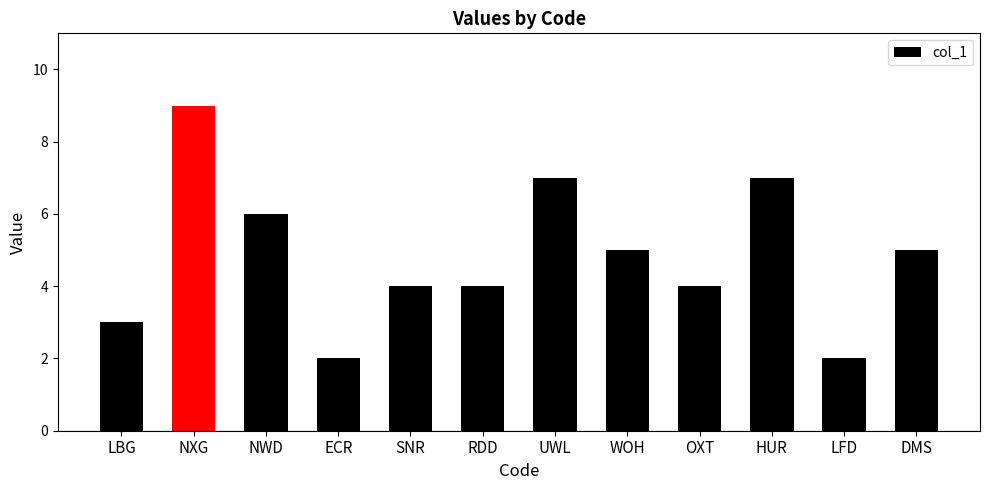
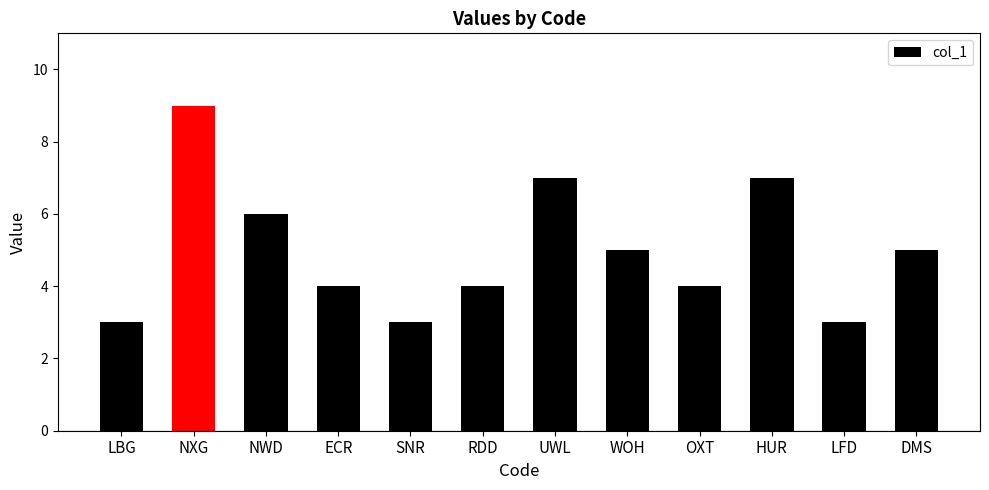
ECR: 2 -> 4
SNR: 4 -> 3
LFD: 2 -> 3
